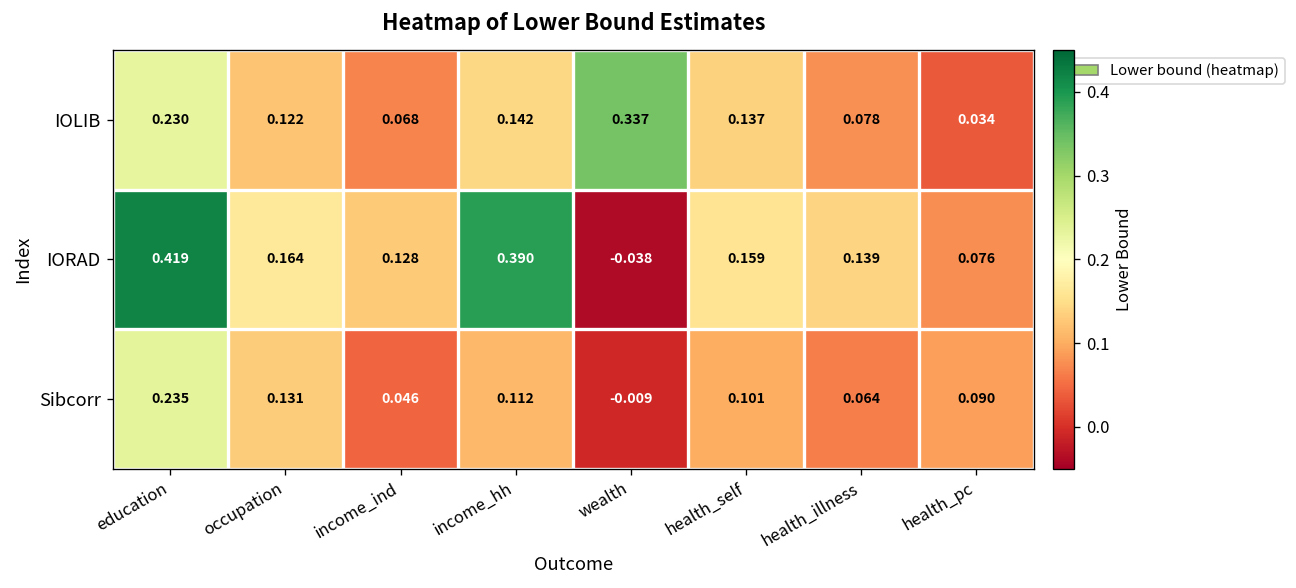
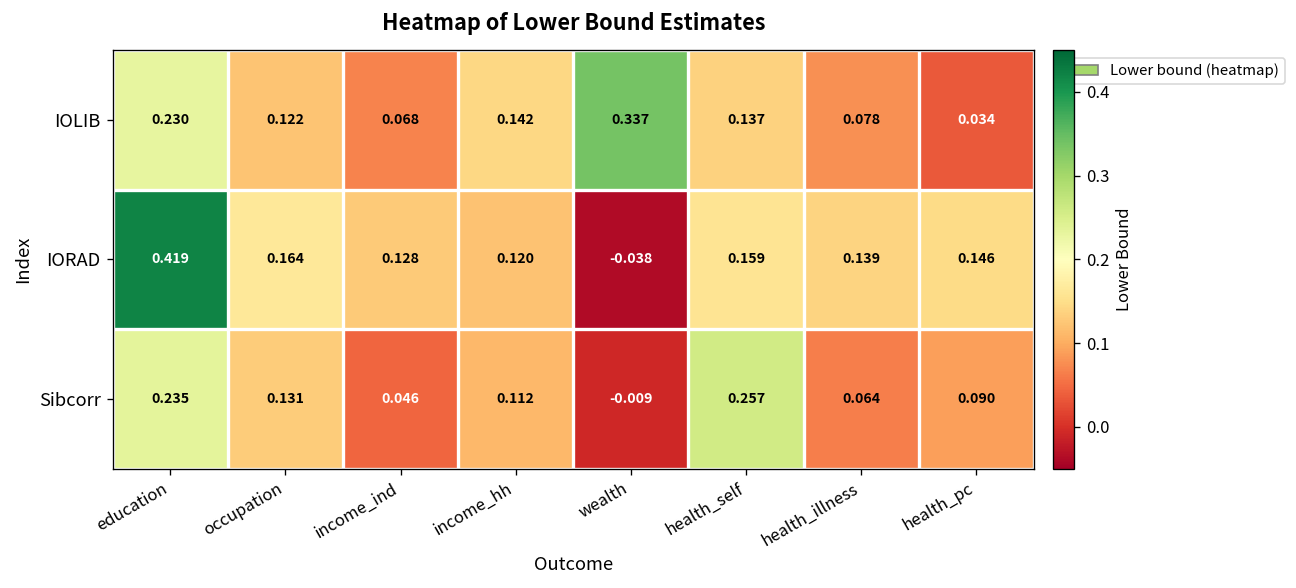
IORAD, income_hh: 0.390 -> 0.120
IORAD, health_pc: 0.076 -> 0.146
Sibcorr, health_self: 0.101 -> 0.257
